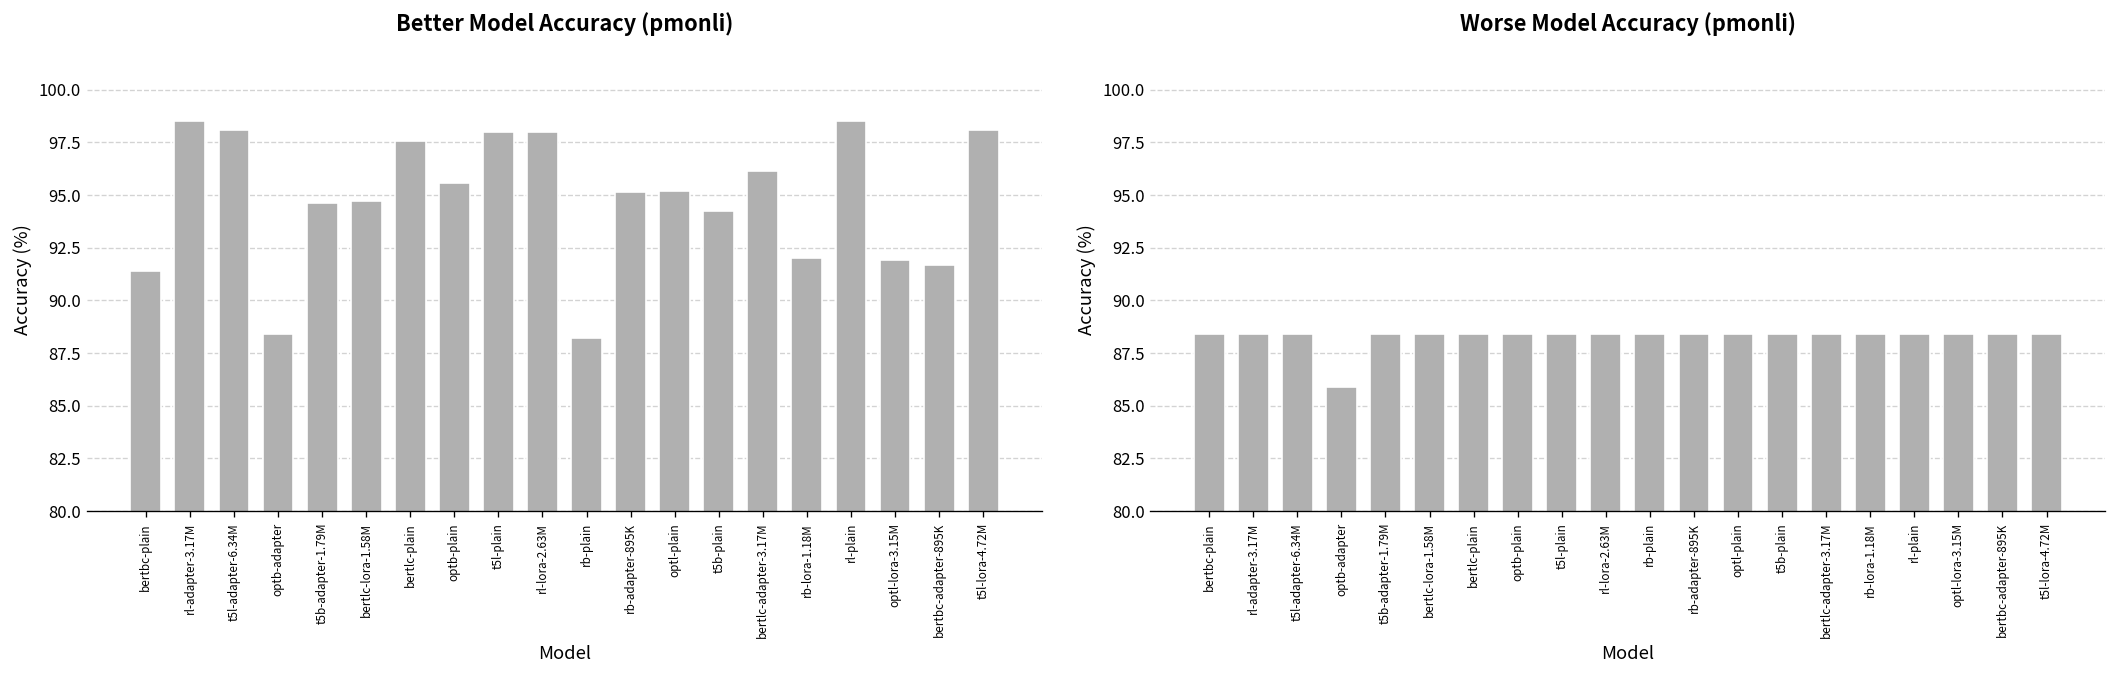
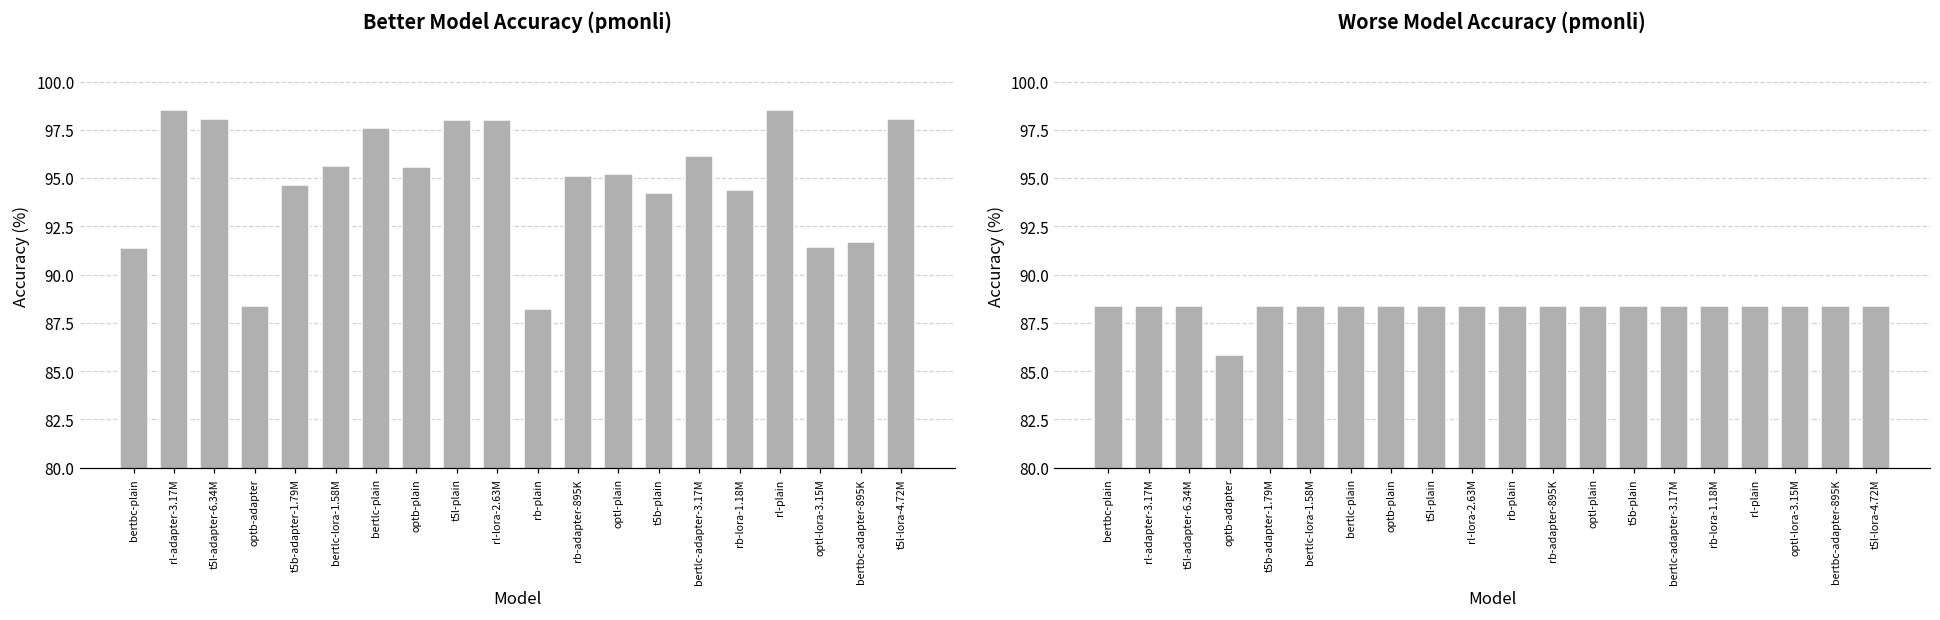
Better Model Accuracy (pmonli), bertlc-lora-1.58M: 94.7 -> 95.6
Better Model Accuracy (pmonli), rb-lora-1.18M: 92.0 -> 94.4
Better Model Accuracy (pmonli), optl-lora-3.15M: 91.9 -> 91.4
